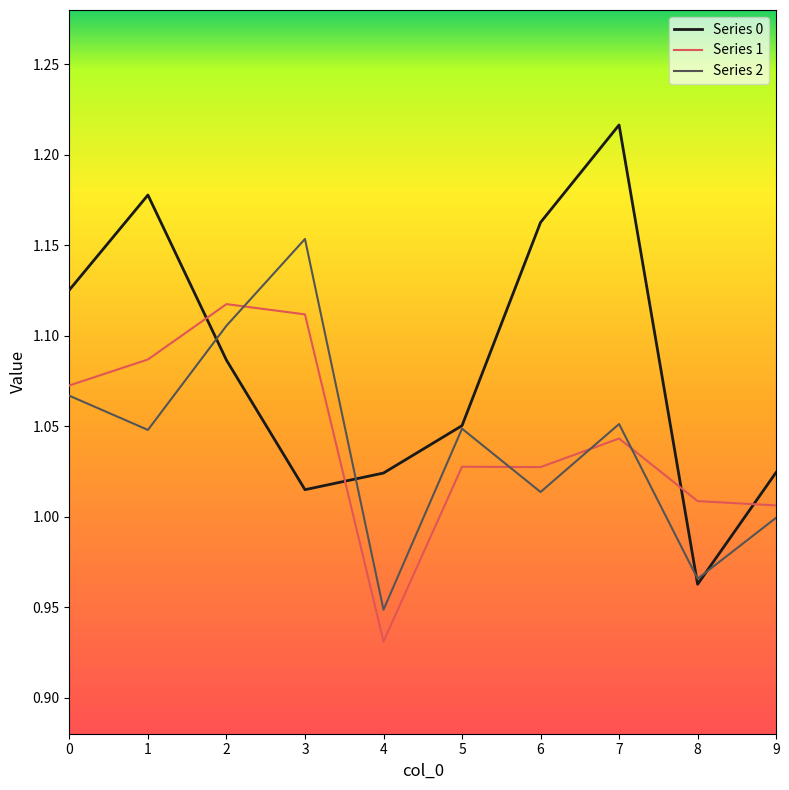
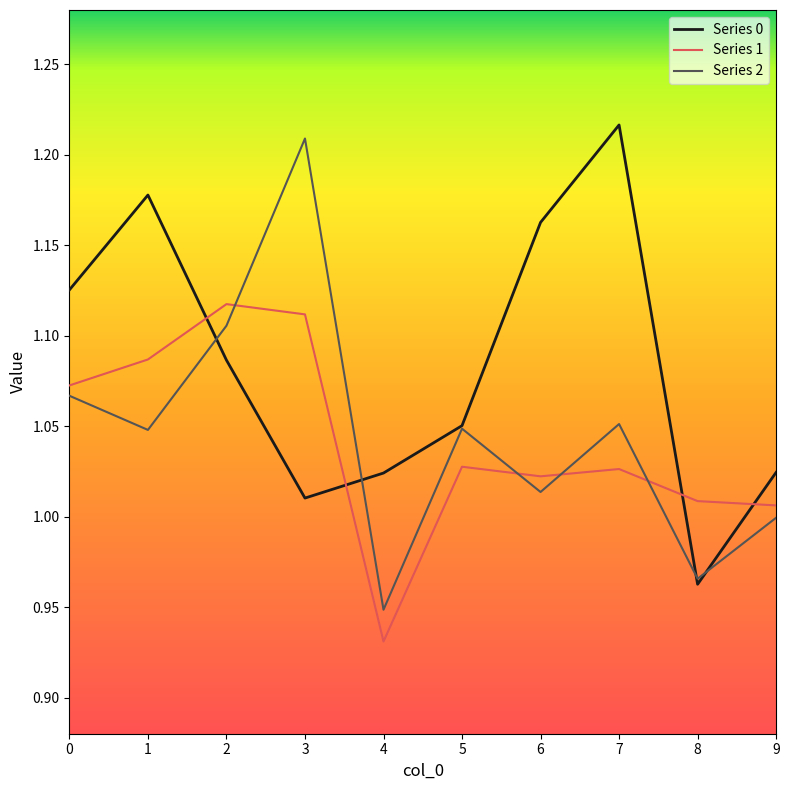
Series 0, 3: 1.015 -> 1.010
Series 2, 3: 1.153 -> 1.209
Series 1, 6: 1.027 -> 1.022
Series 1, 7: 1.043 -> 1.026
